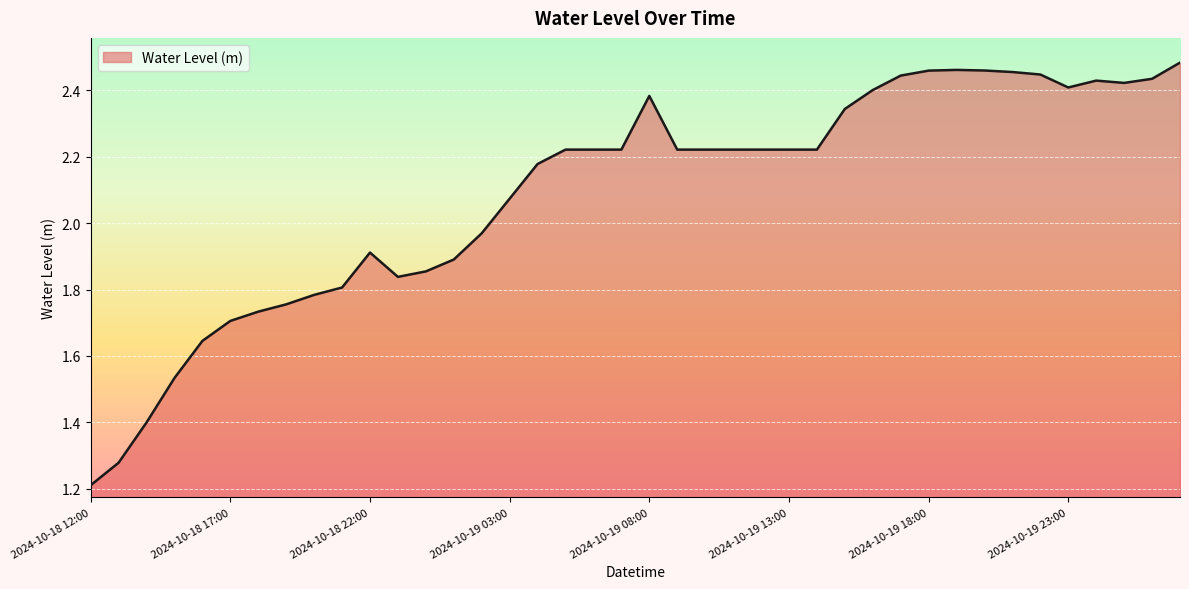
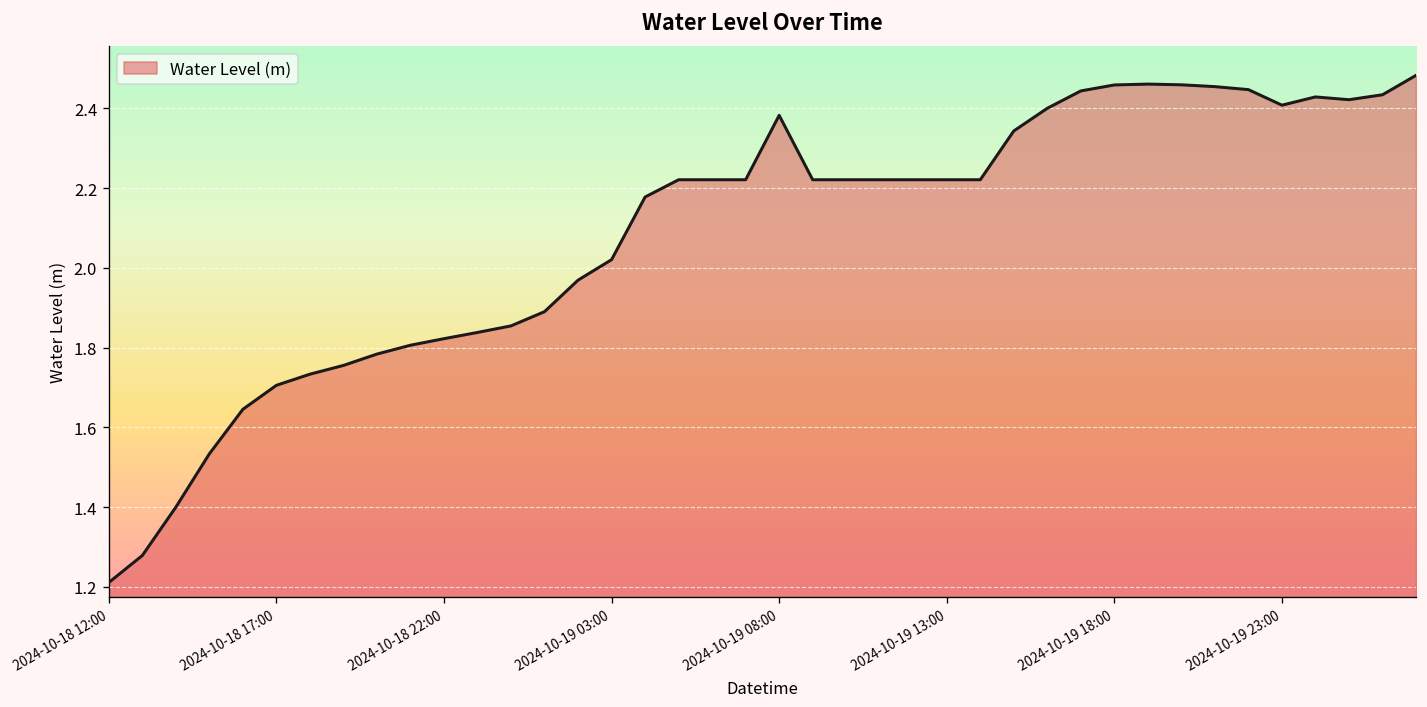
2024-10-18 22:00: 1.91 -> 1.82
2024-10-19 03:00: 2.07 -> 2.02
